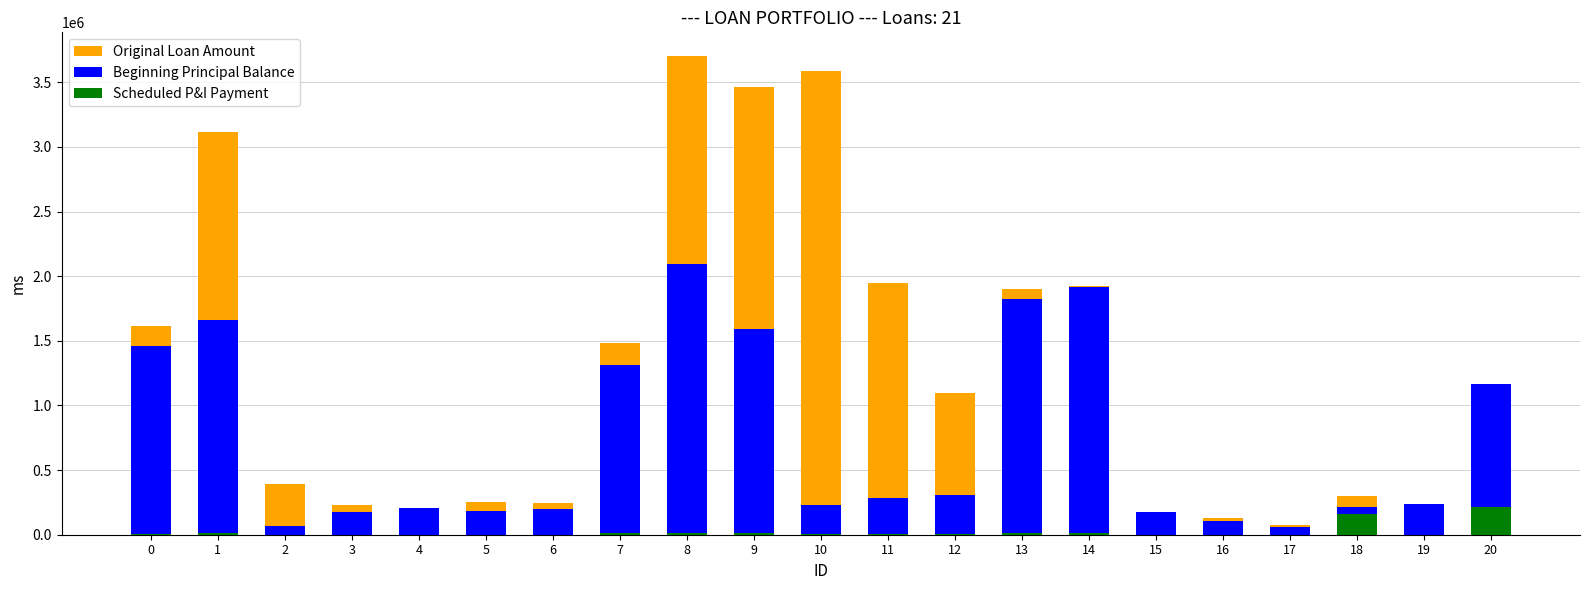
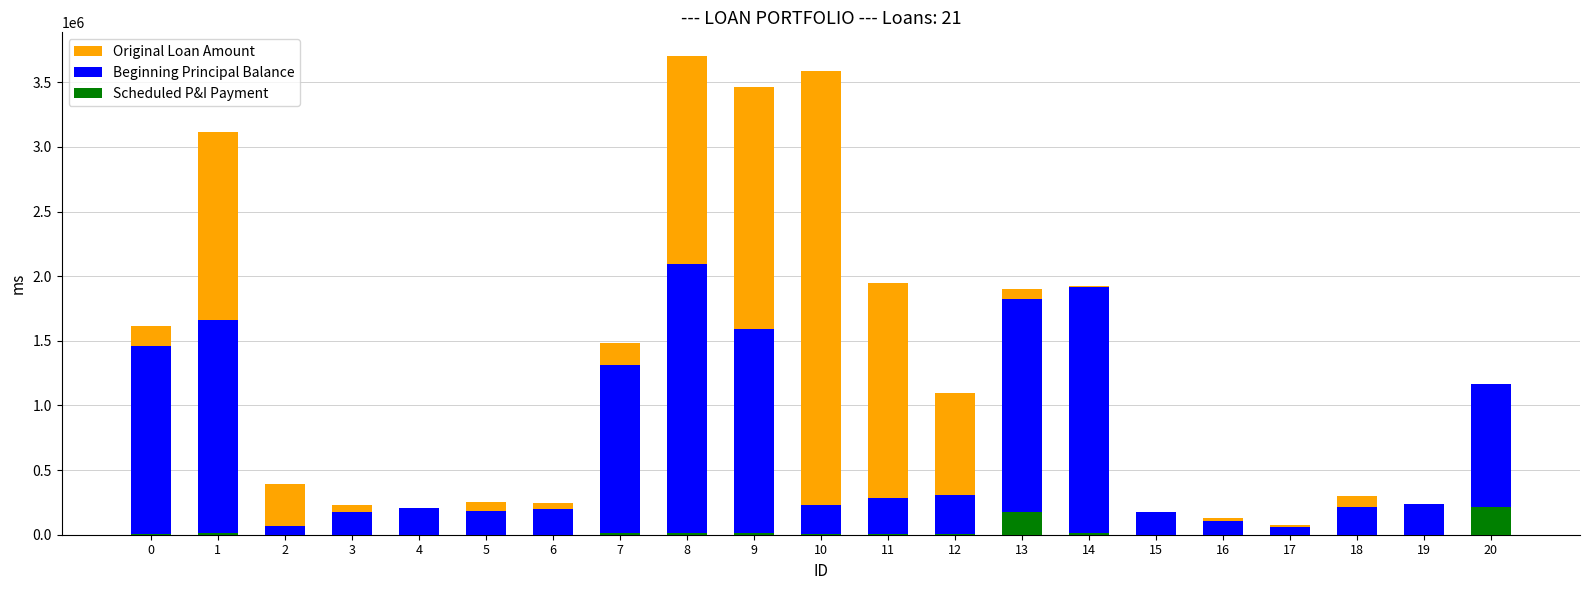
Scheduled P&I Payment, 13: 10000 -> 180000
Scheduled P&I Payment, 18: 160000 -> 0
